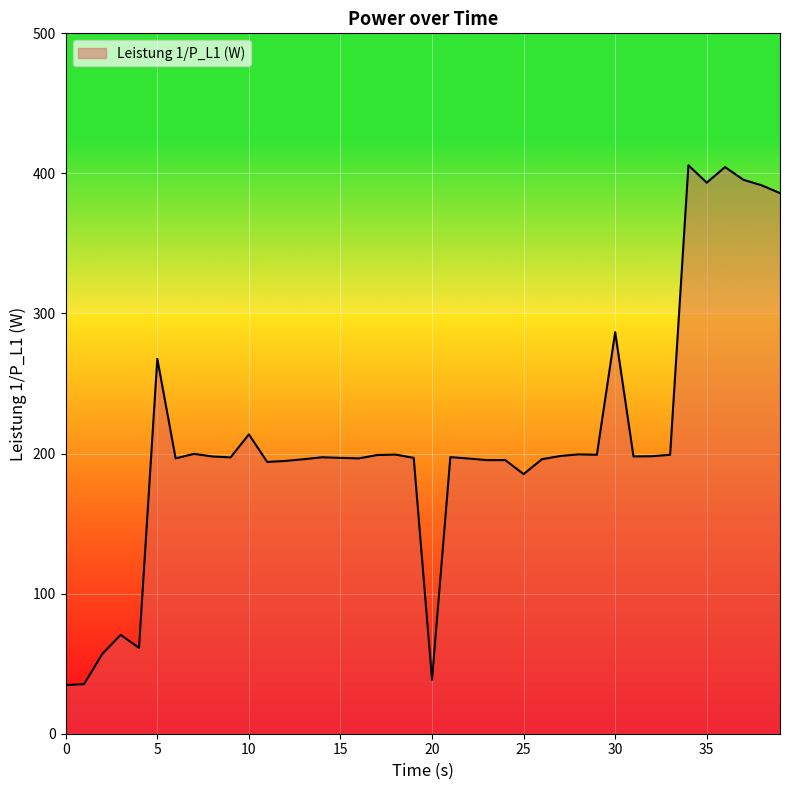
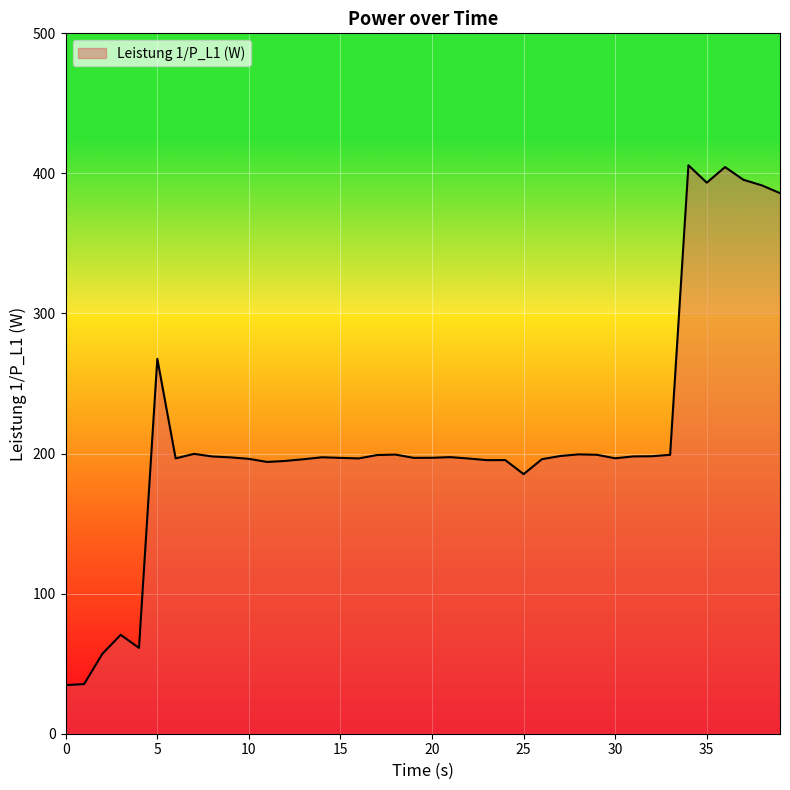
10: 214 -> 196
20: 39 -> 197
30: 287 -> 197
